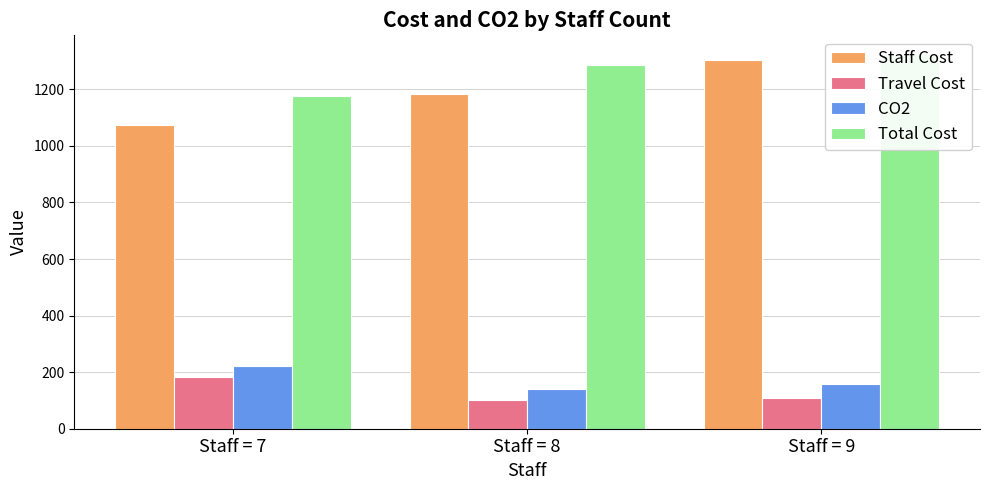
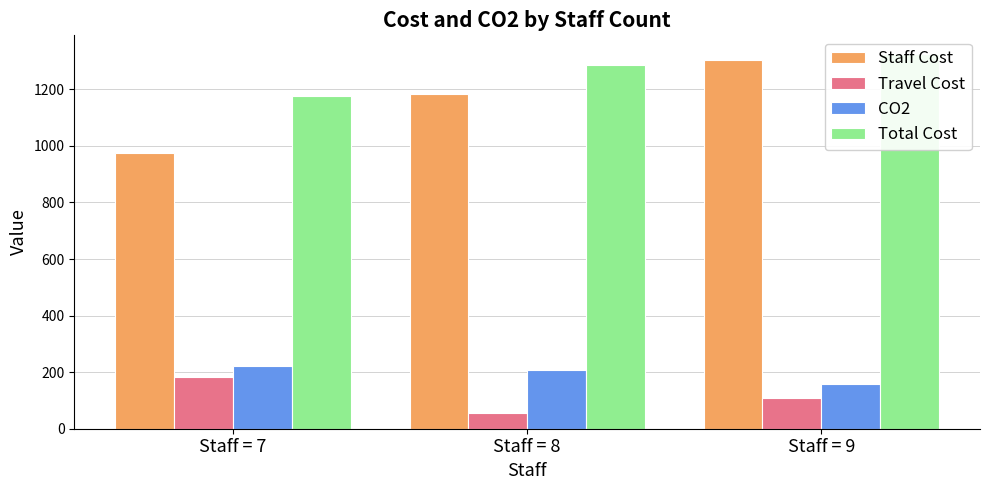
Staff Cost, Staff = 7: 1070 -> 970
Travel Cost, Staff = 8: 100 -> 60
CO2, Staff = 8: 140 -> 210
